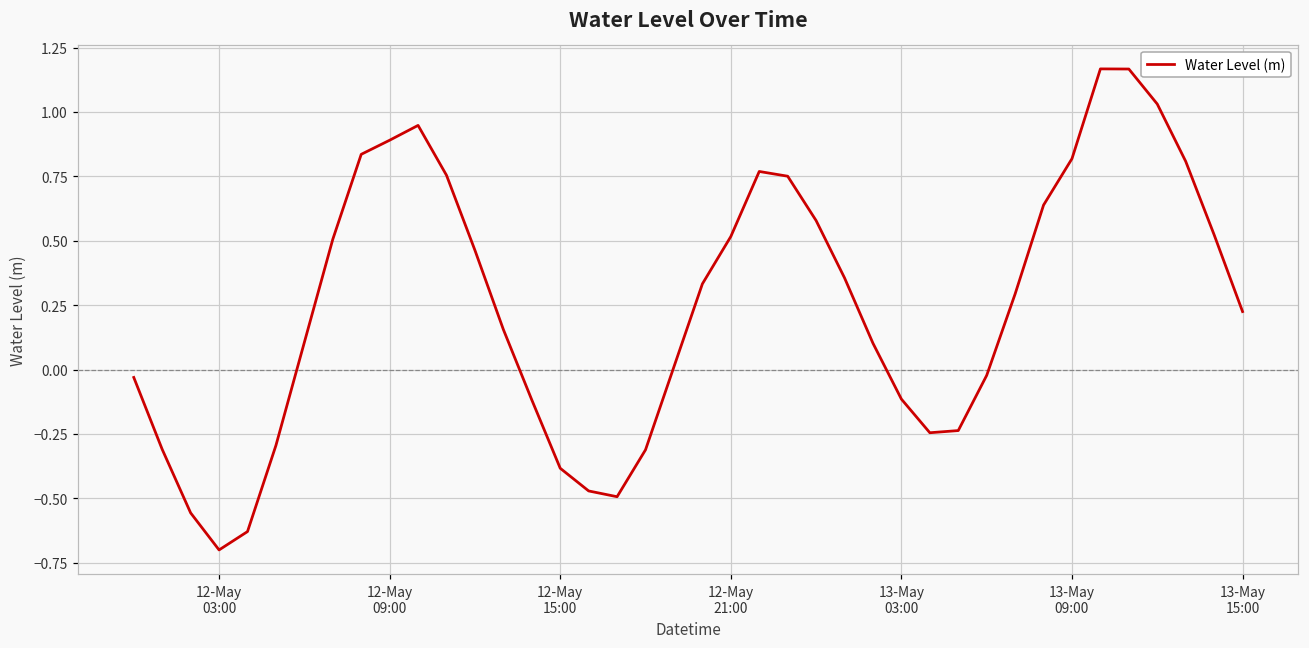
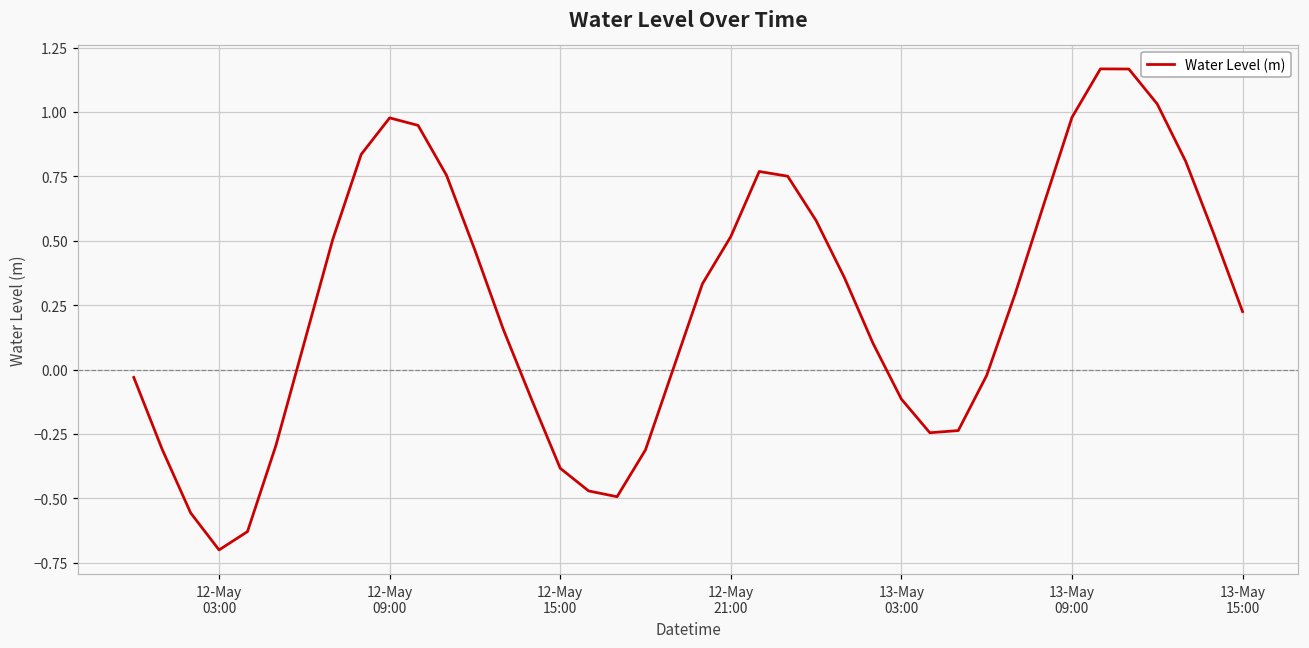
12-May 09:00: 0.89 -> 0.98
13-May 09:00: 0.82 -> 0.98
